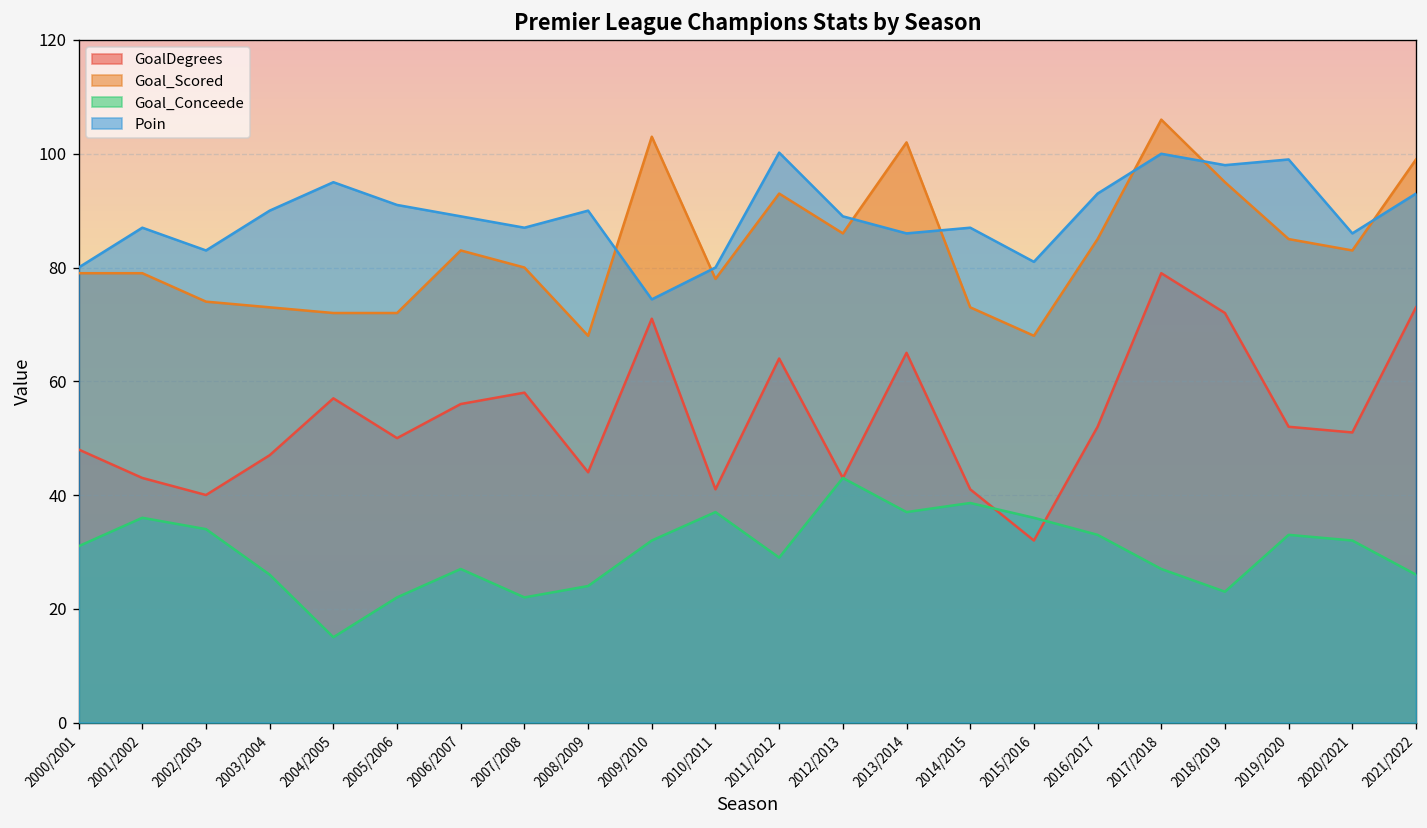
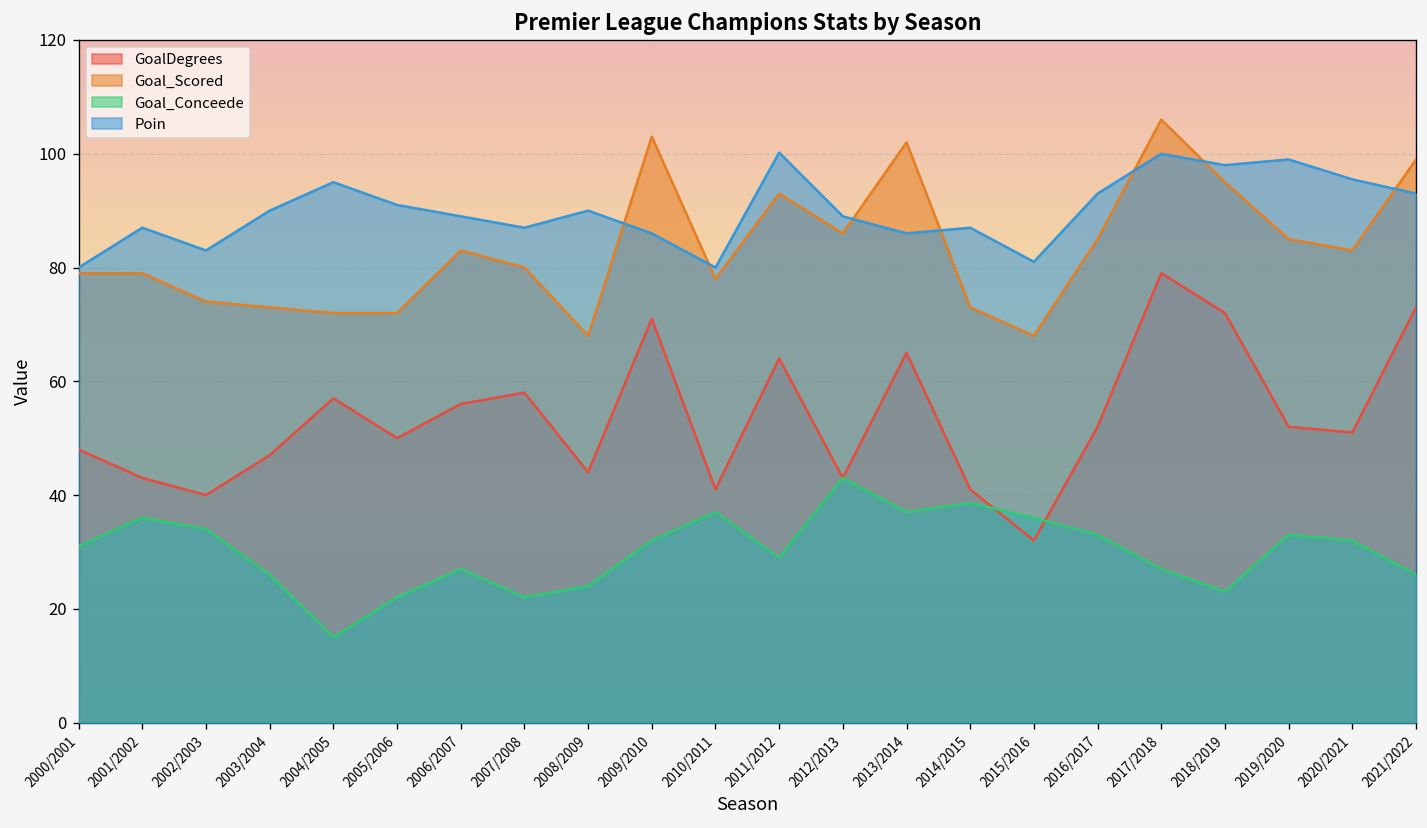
Poin, 2009/2010: 74 -> 86
Poin, 2020/2021: 86 -> 96
